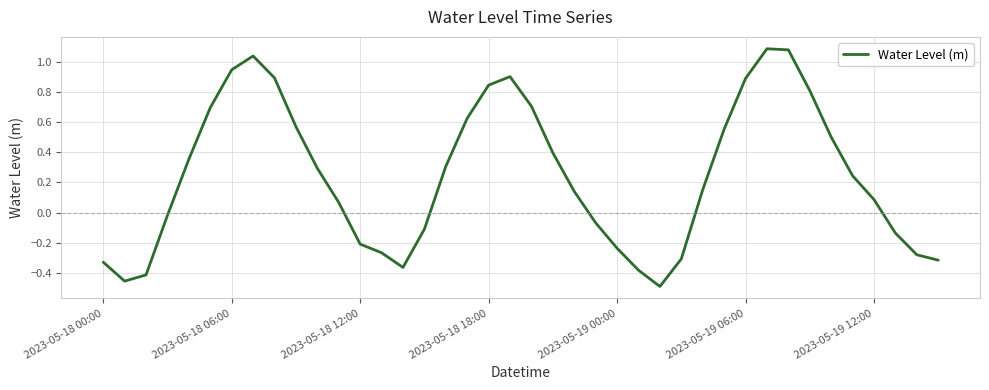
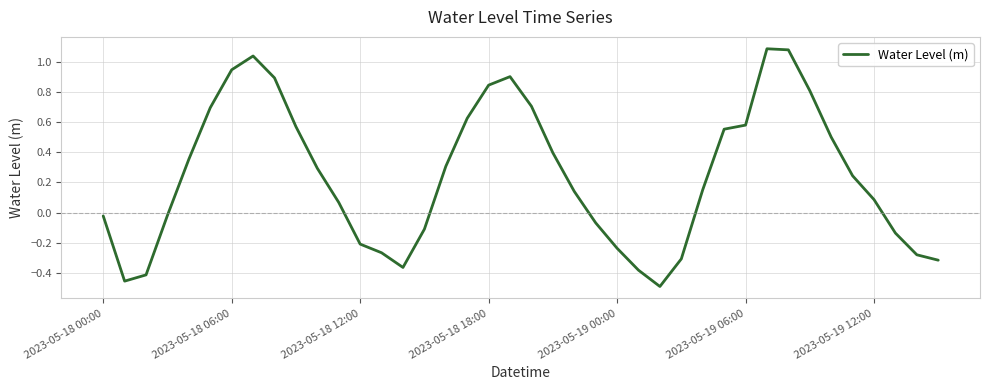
2023-05-18 00:00: -0.33 -> -0.02
2023-05-19 06:00: 0.89 -> 0.58
